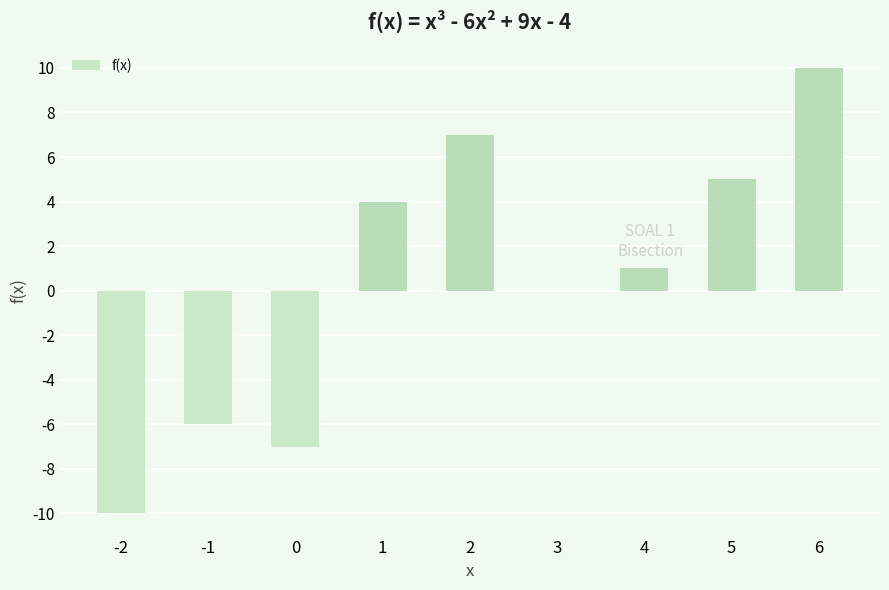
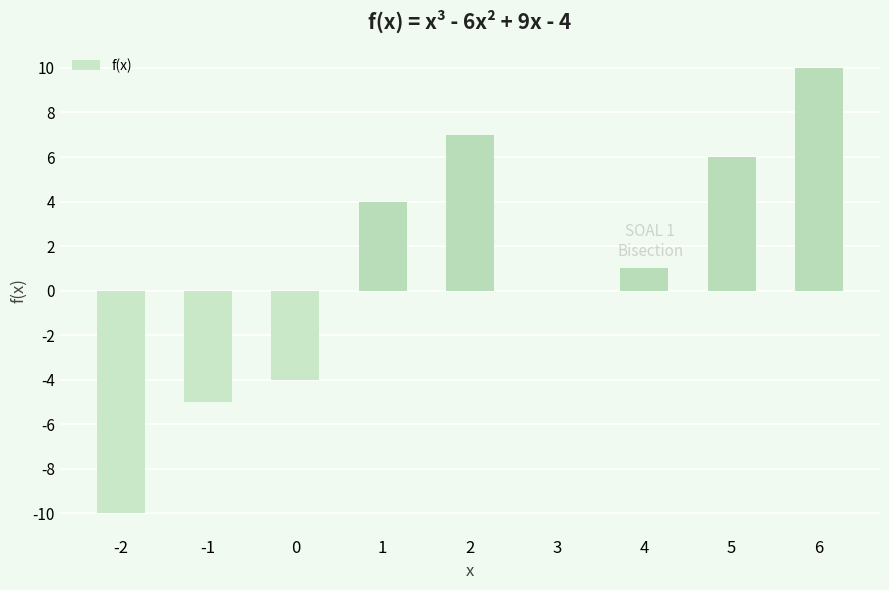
-1: -6 -> -5
0: -7 -> -4
5: 5 -> 6
